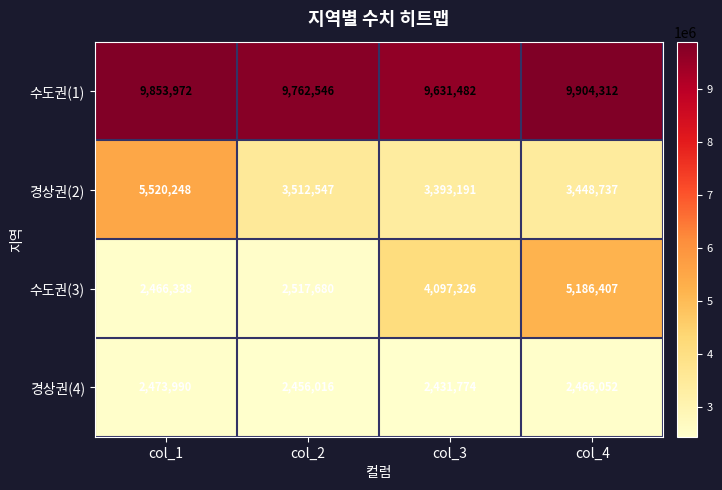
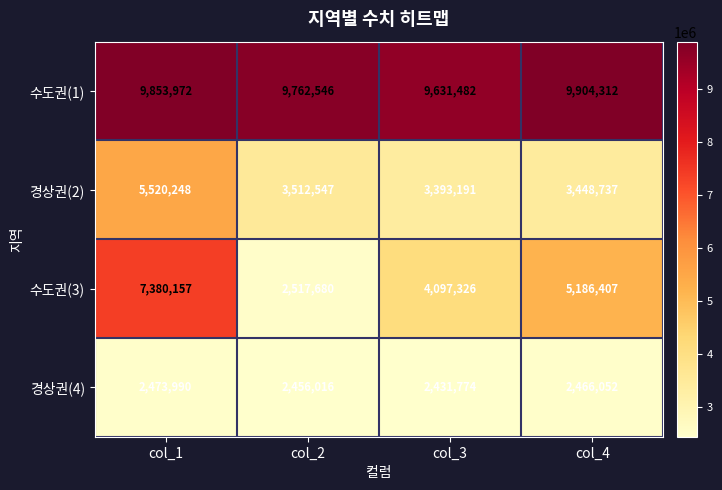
수도권(3), col_1: 2,466,338 -> 7,380,157
